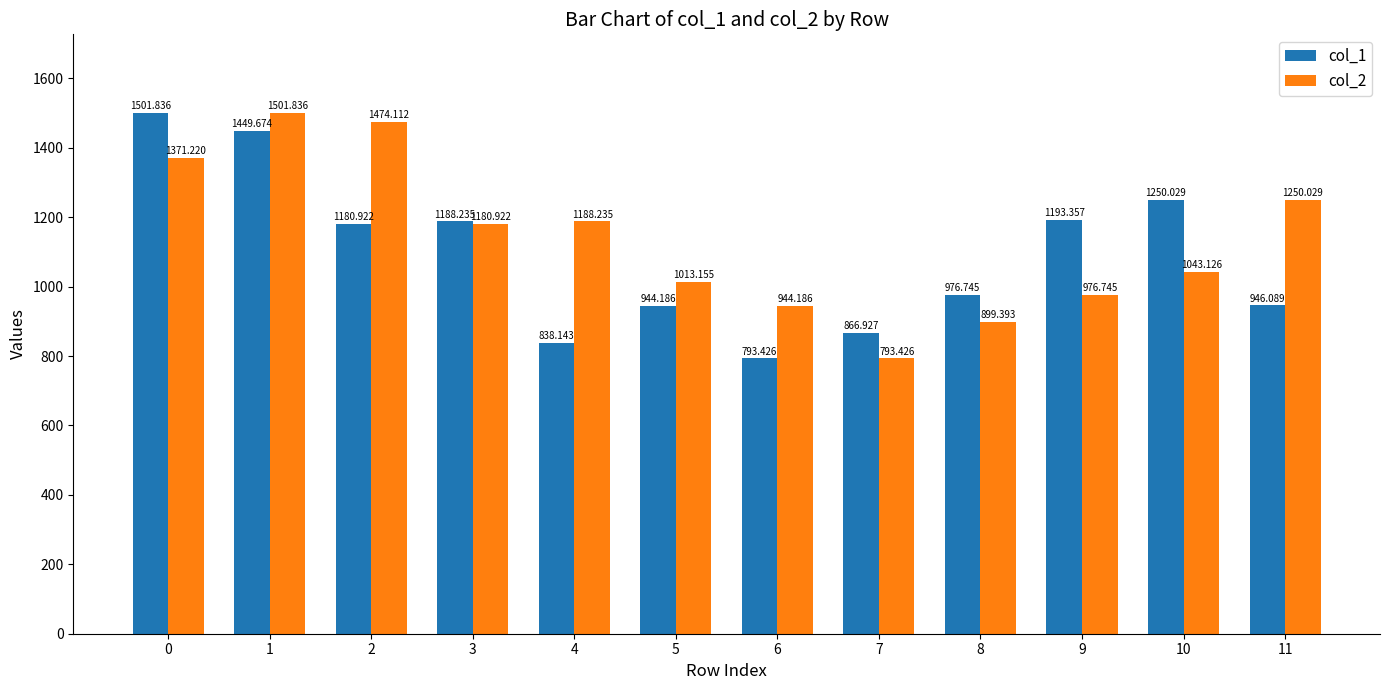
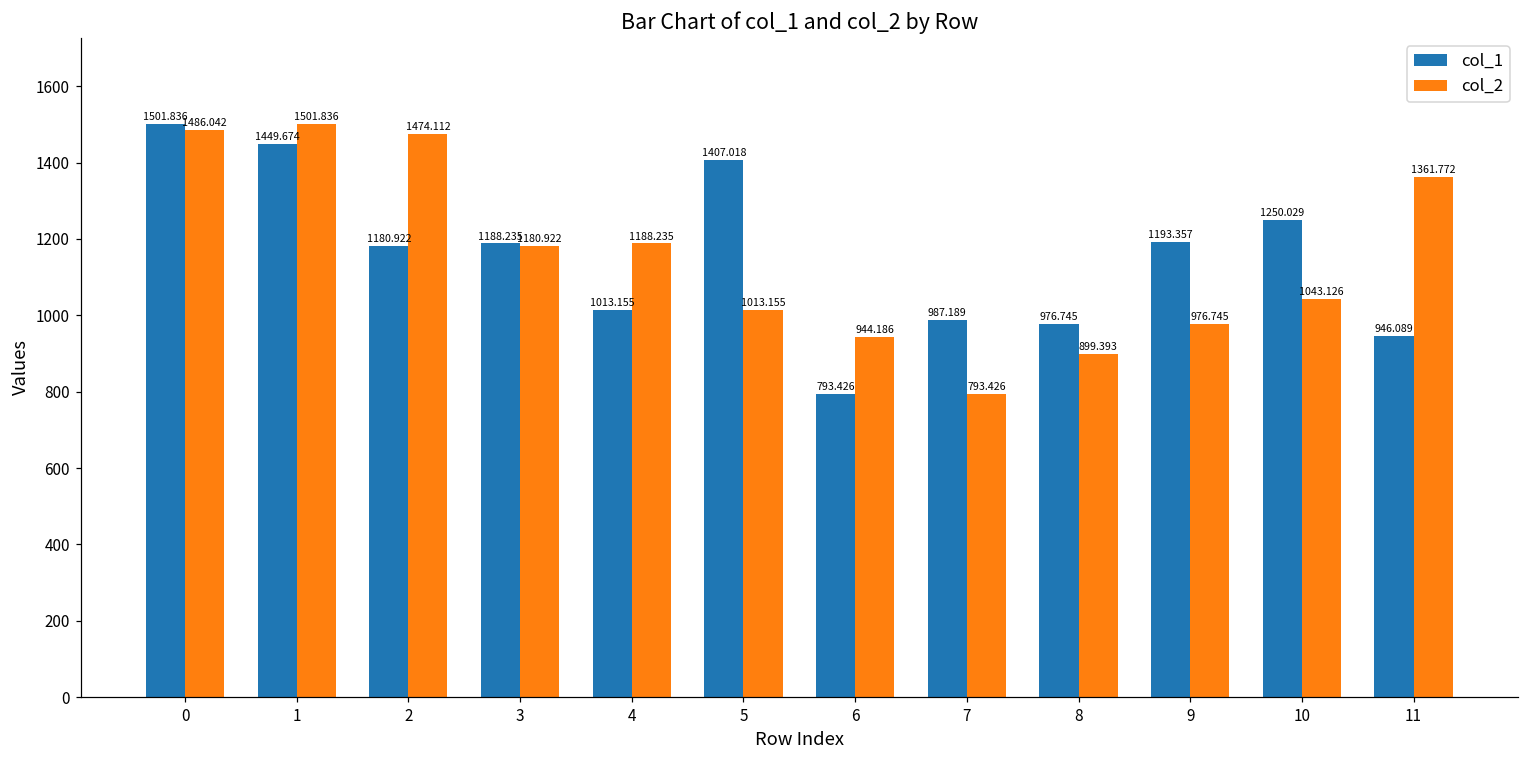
col_2, 0: 1371.220 -> 1486.042
col_1, 4: 838.143 -> 1013.155
col_1, 5: 944.186 -> 1407.018
col_1, 7: 866.927 -> 987.189
col_2, 11: 1250.029 -> 1361.772
